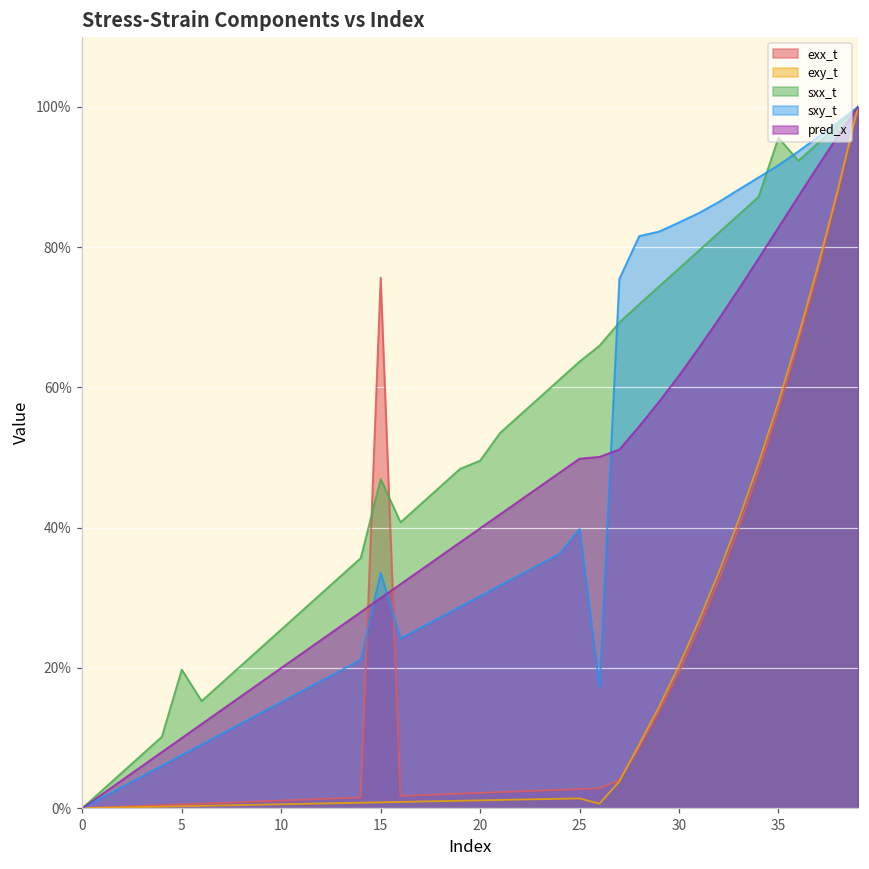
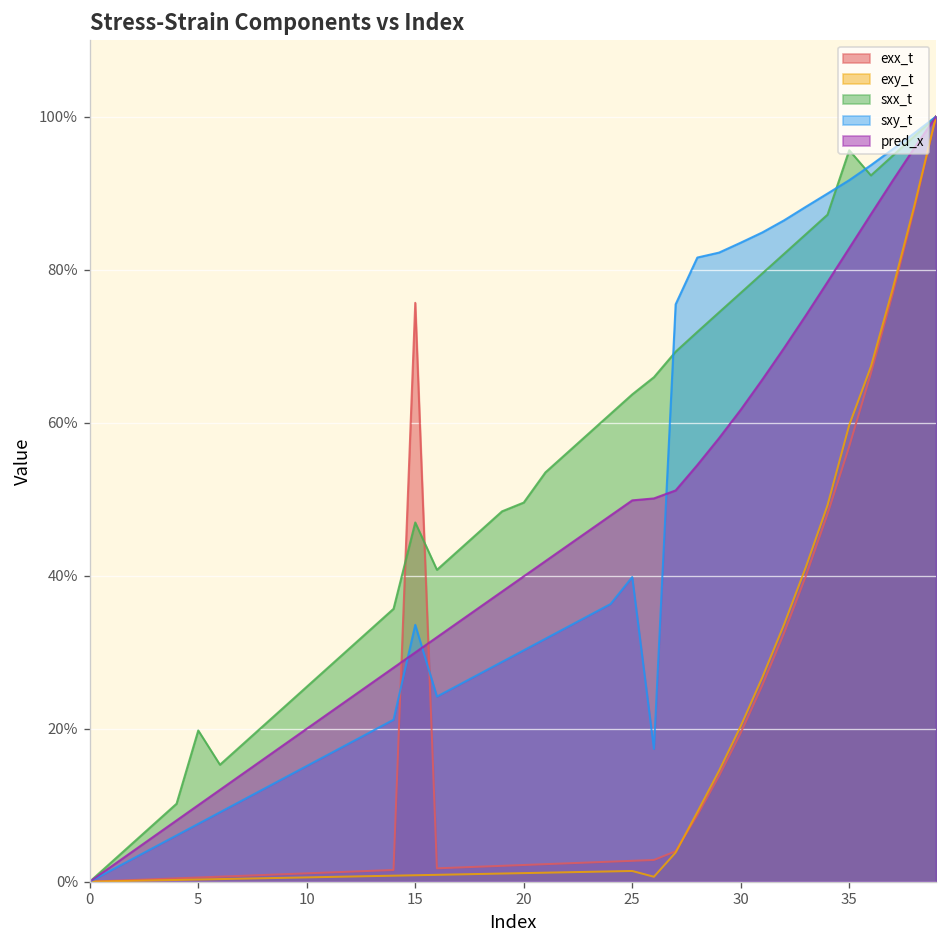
exy_t, 35: 58% -> 60%
